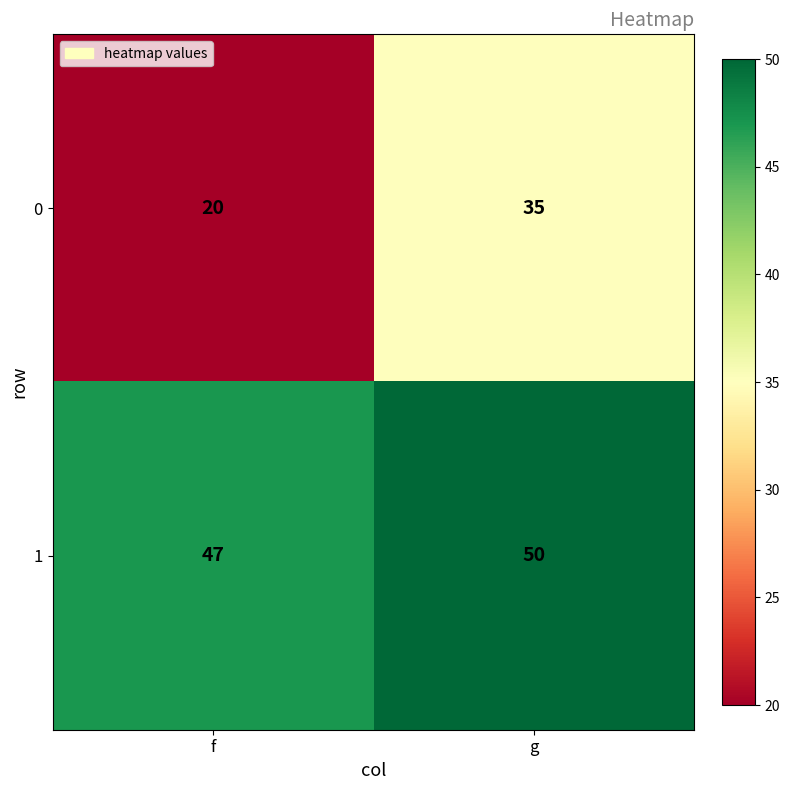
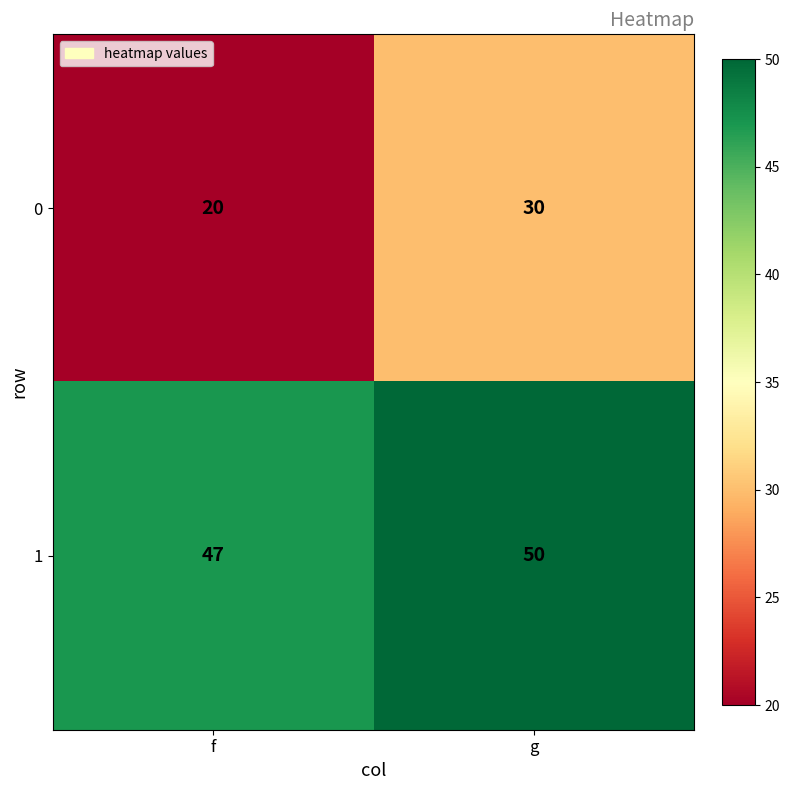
0, g: 35 -> 30
